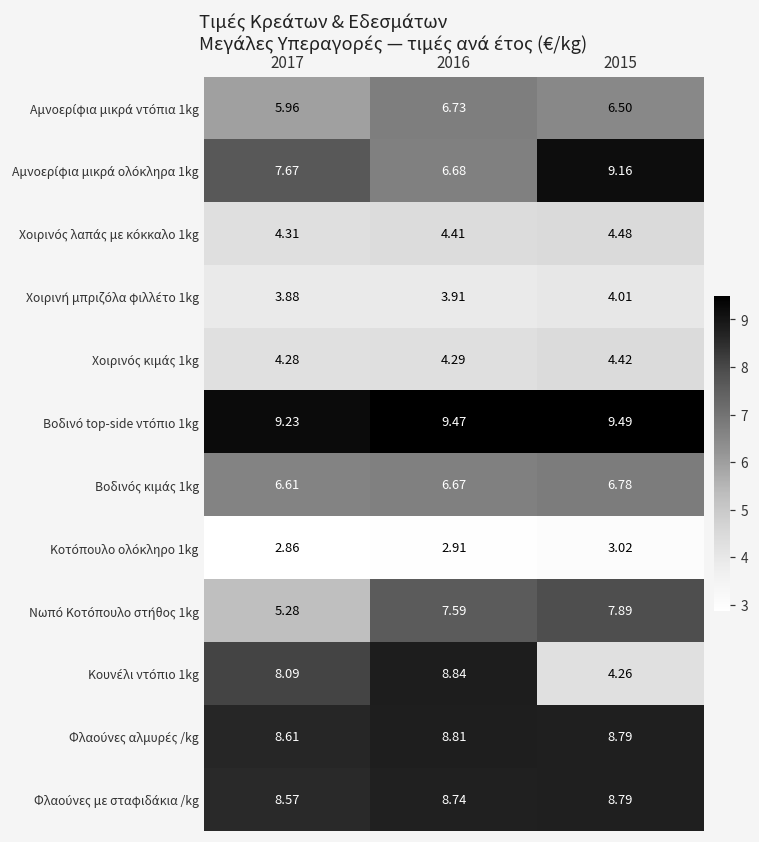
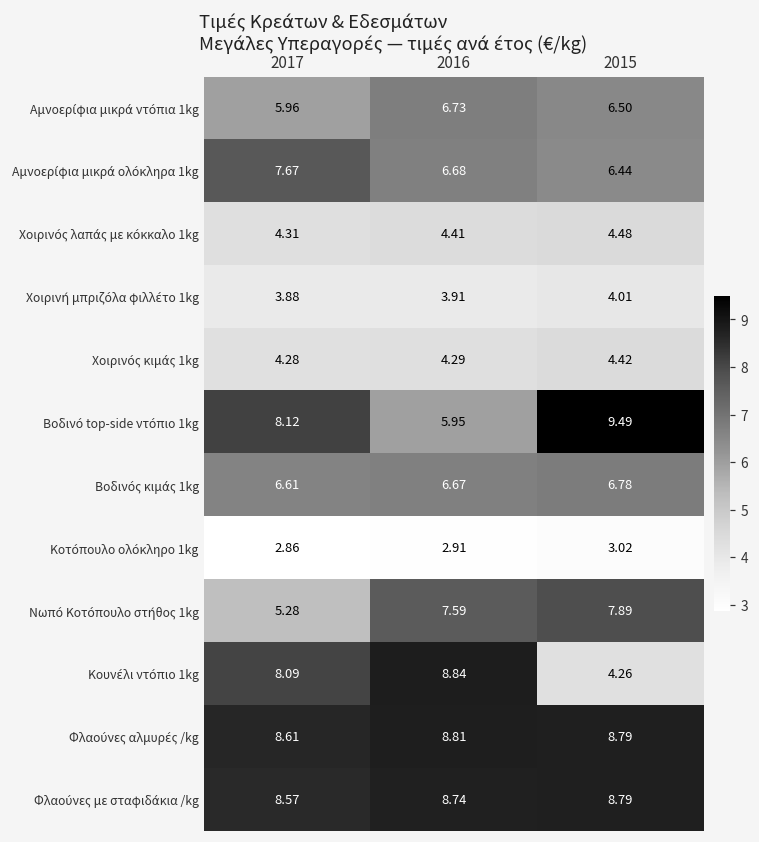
Αμνοερίφια μικρά ολόκληρα 1kg, 2015: 9.16 -> 6.44
Βοδινό top-side ντόπιο 1kg, 2017: 9.23 -> 8.12
Βοδινό top-side ντόπιο 1kg, 2016: 9.47 -> 5.95
